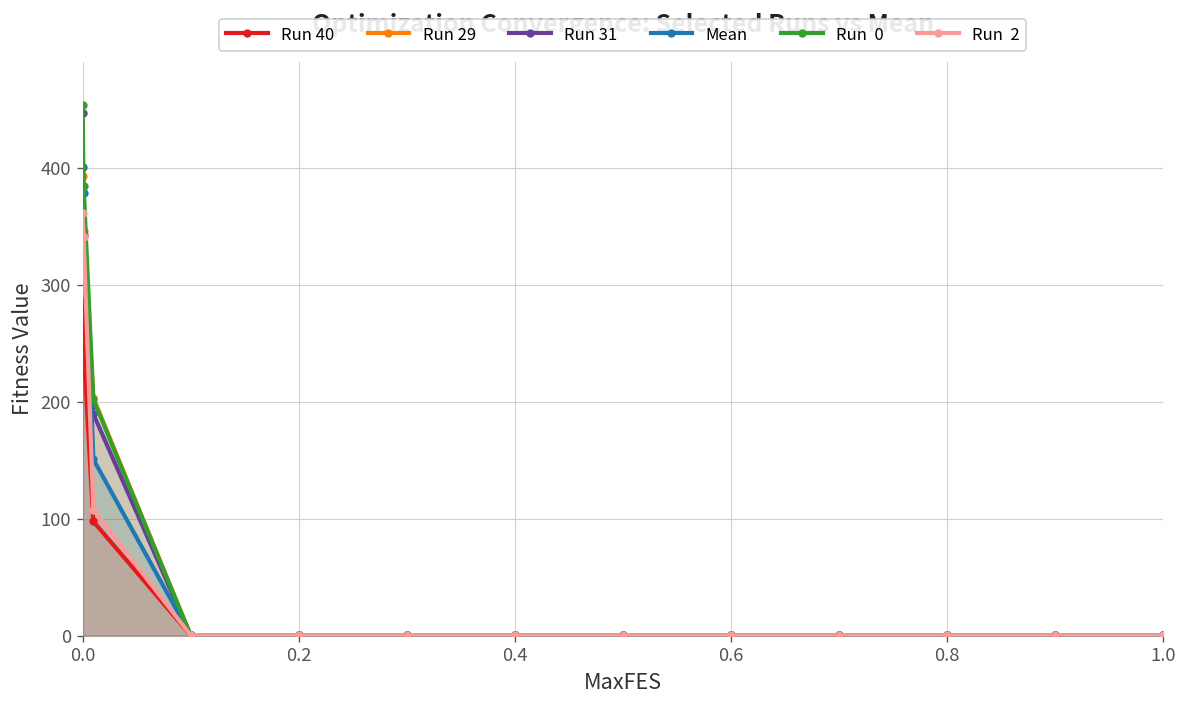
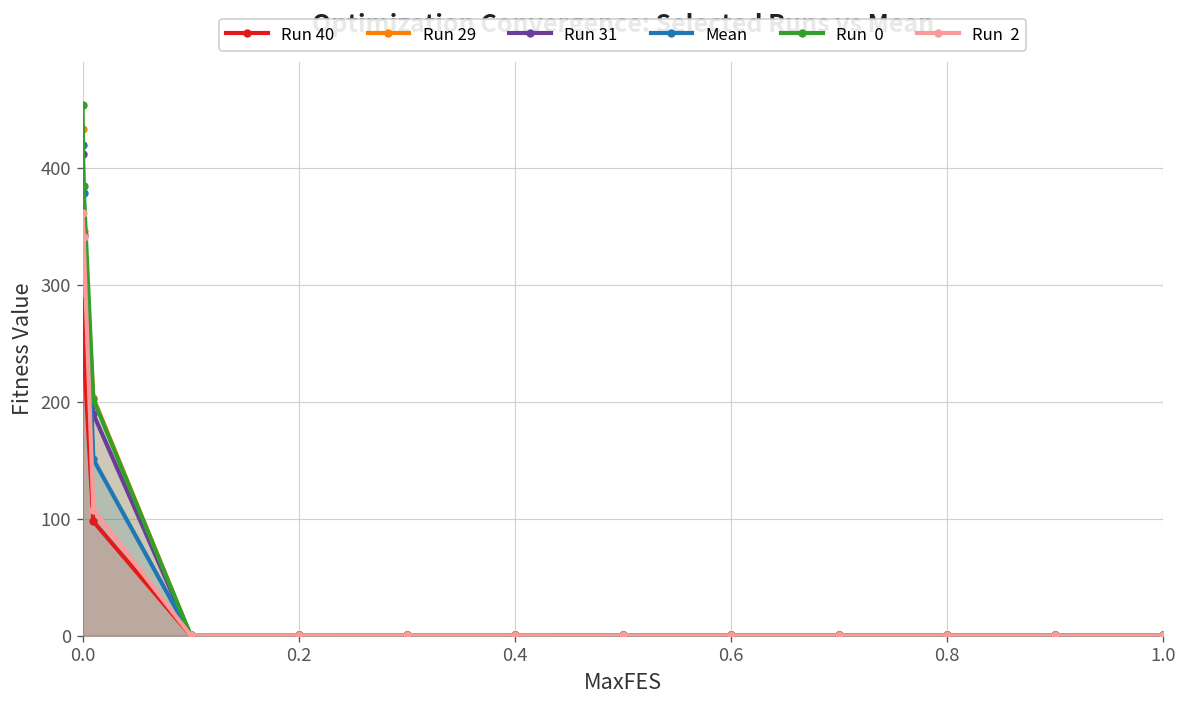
Run 29, 0.0: 390 -> 430
Run 31, 0.0: 450 -> 410
Mean, 0.0: 400 -> 420
